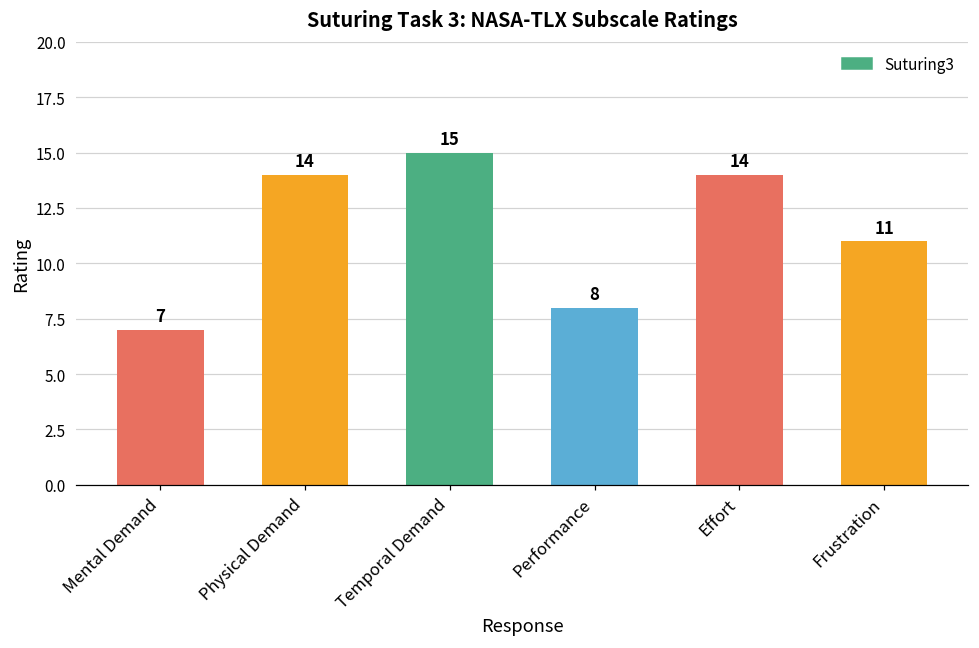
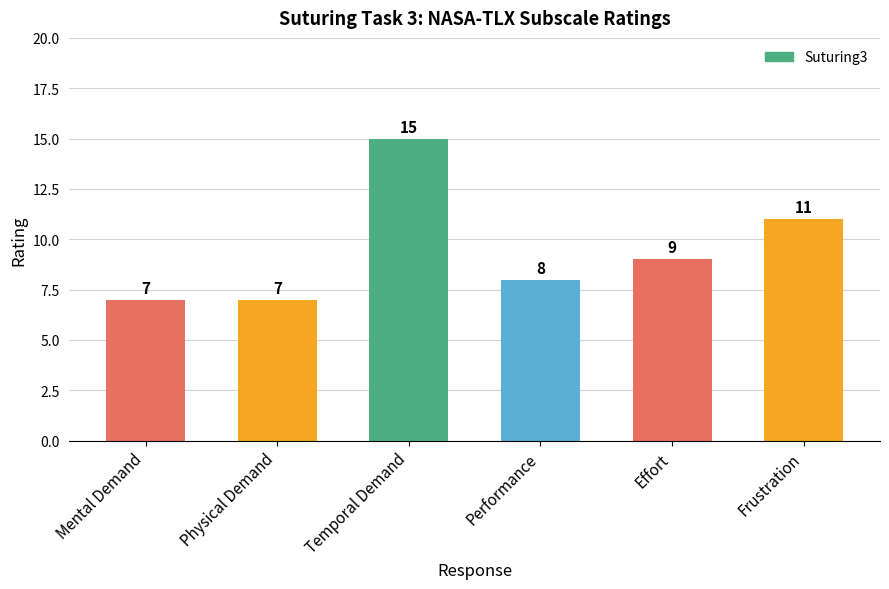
Physical Demand: 14 -> 7
Effort: 14 -> 9
